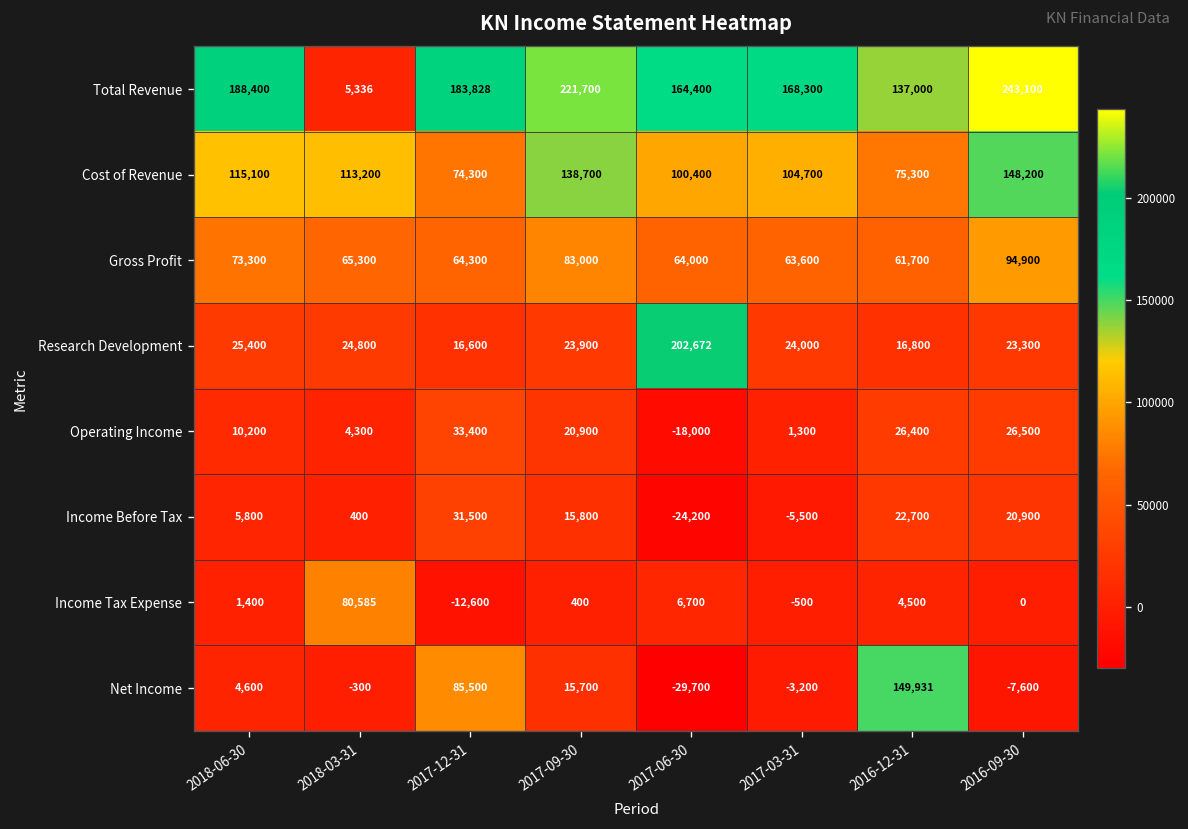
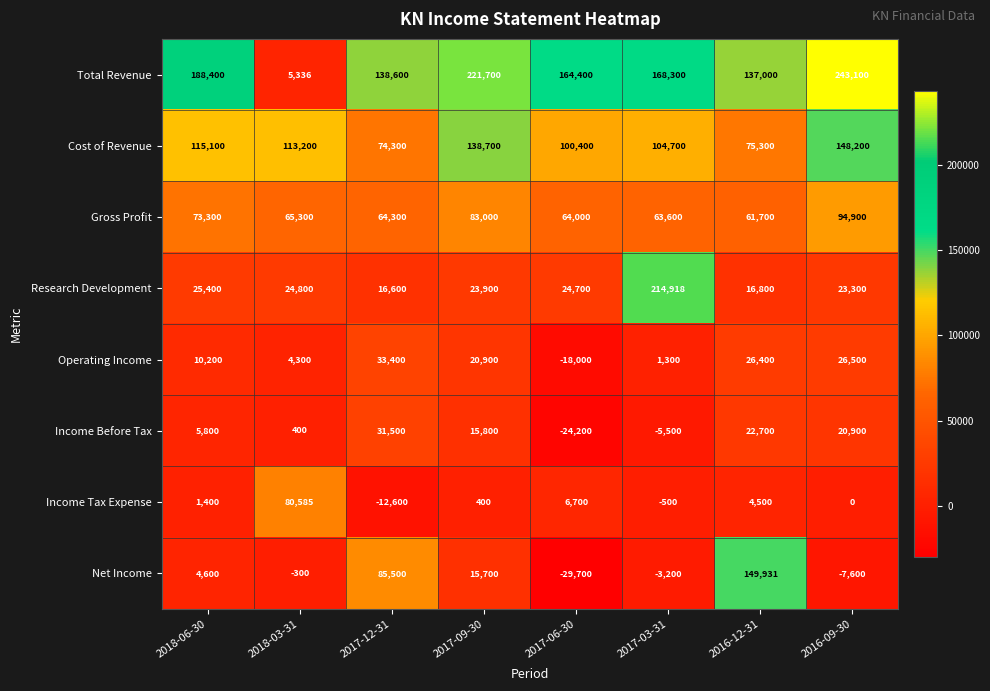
Total Revenue, 2017-12-31: 183,828 -> 138,600
Research Development, 2017-06-30: 202,672 -> 24,700
Research Development, 2017-03-31: 24,000 -> 214,918
